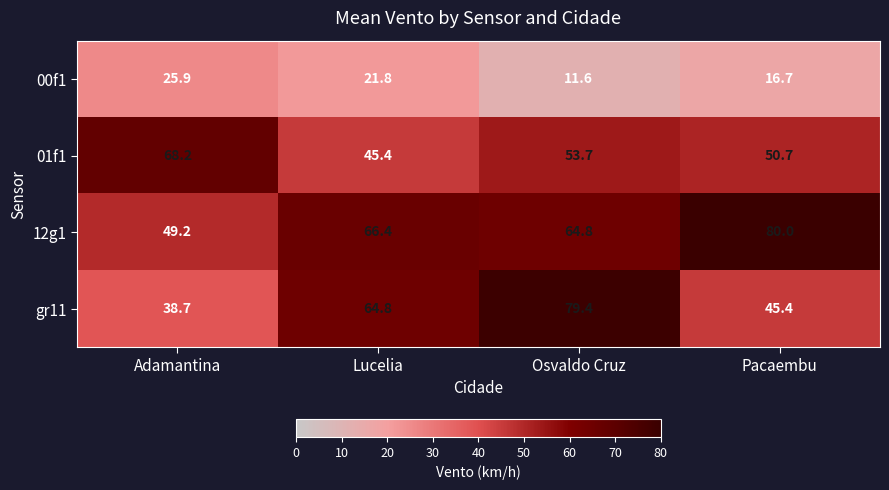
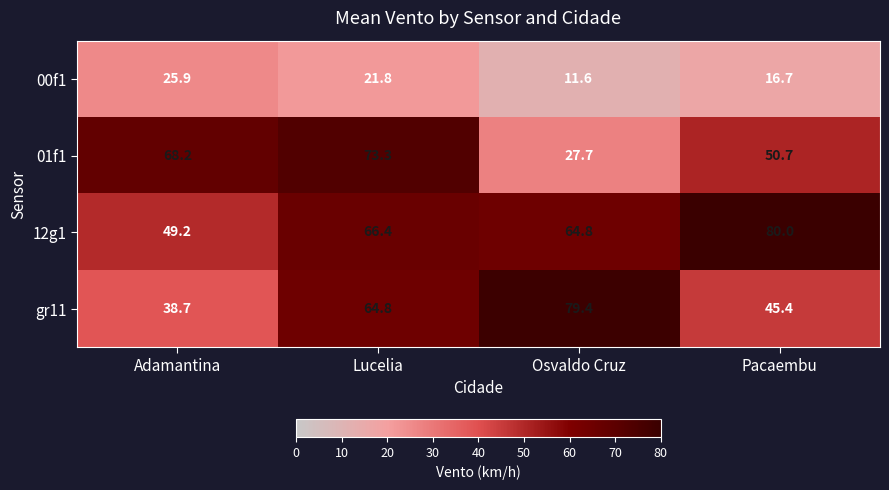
01f1, Lucelia: 45.4 -> 73.3
01f1, Osvaldo Cruz: 53.7 -> 27.7
